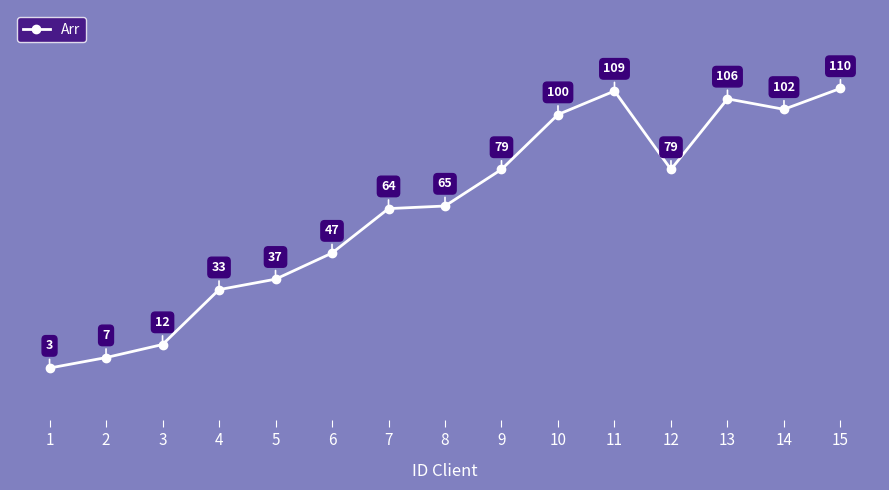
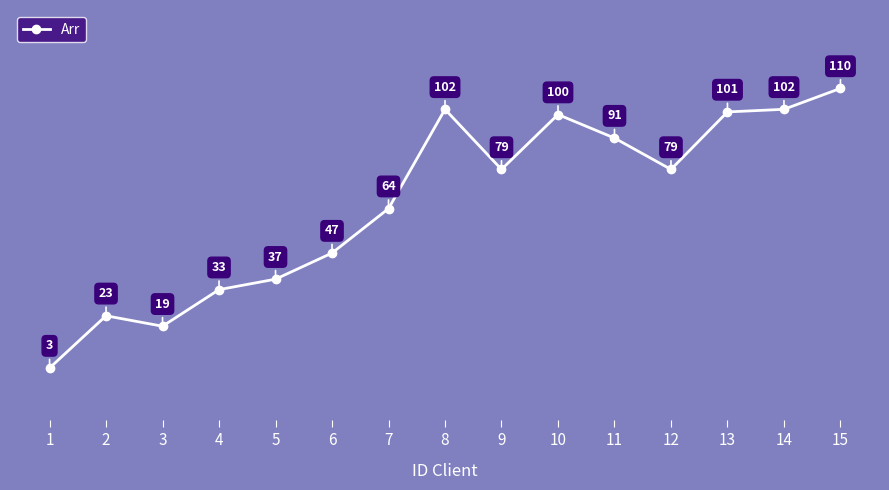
2: 7 -> 23
3: 12 -> 19
8: 65 -> 102
11: 109 -> 91
13: 106 -> 101
